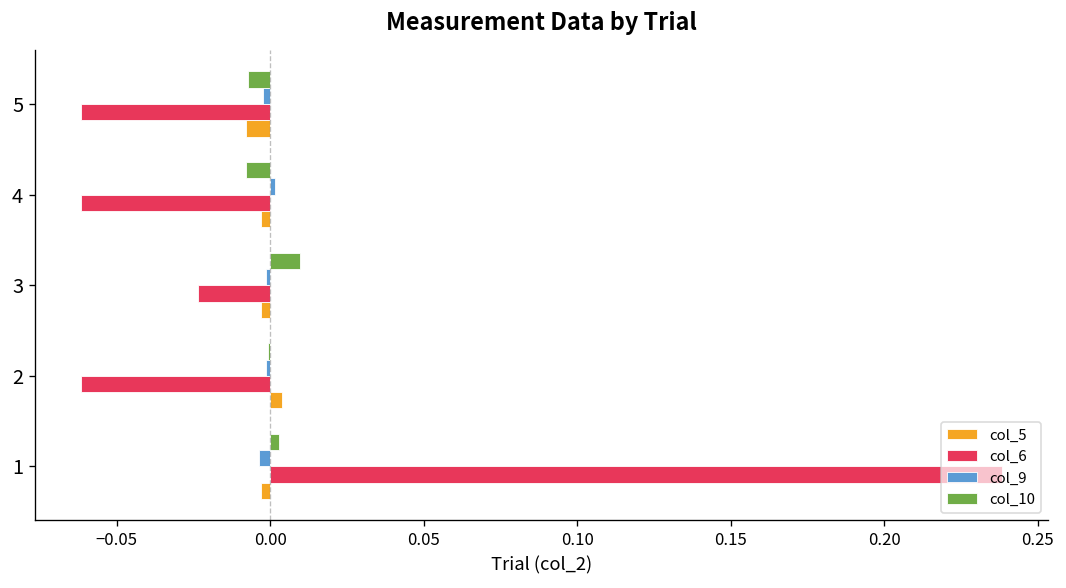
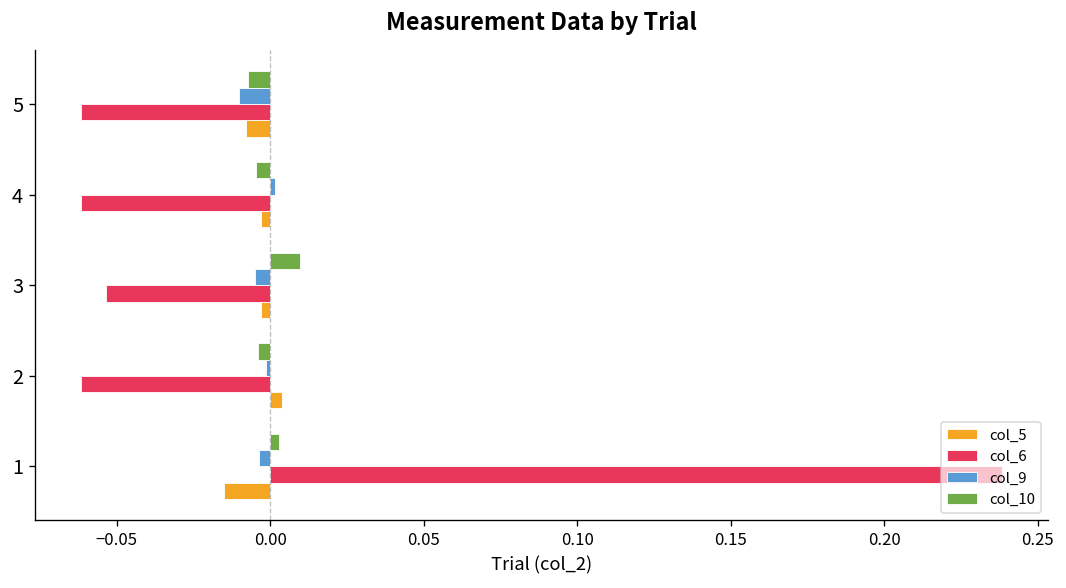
col_9, 5: -0.002 -> -0.010
col_10, 4: -0.008 -> -0.005
col_9, 3: -0.001 -> -0.005
col_6, 3: -0.024 -> -0.054
col_10, 2: -0.001 -> -0.004
col_5, 1: -0.003 -> -0.015
